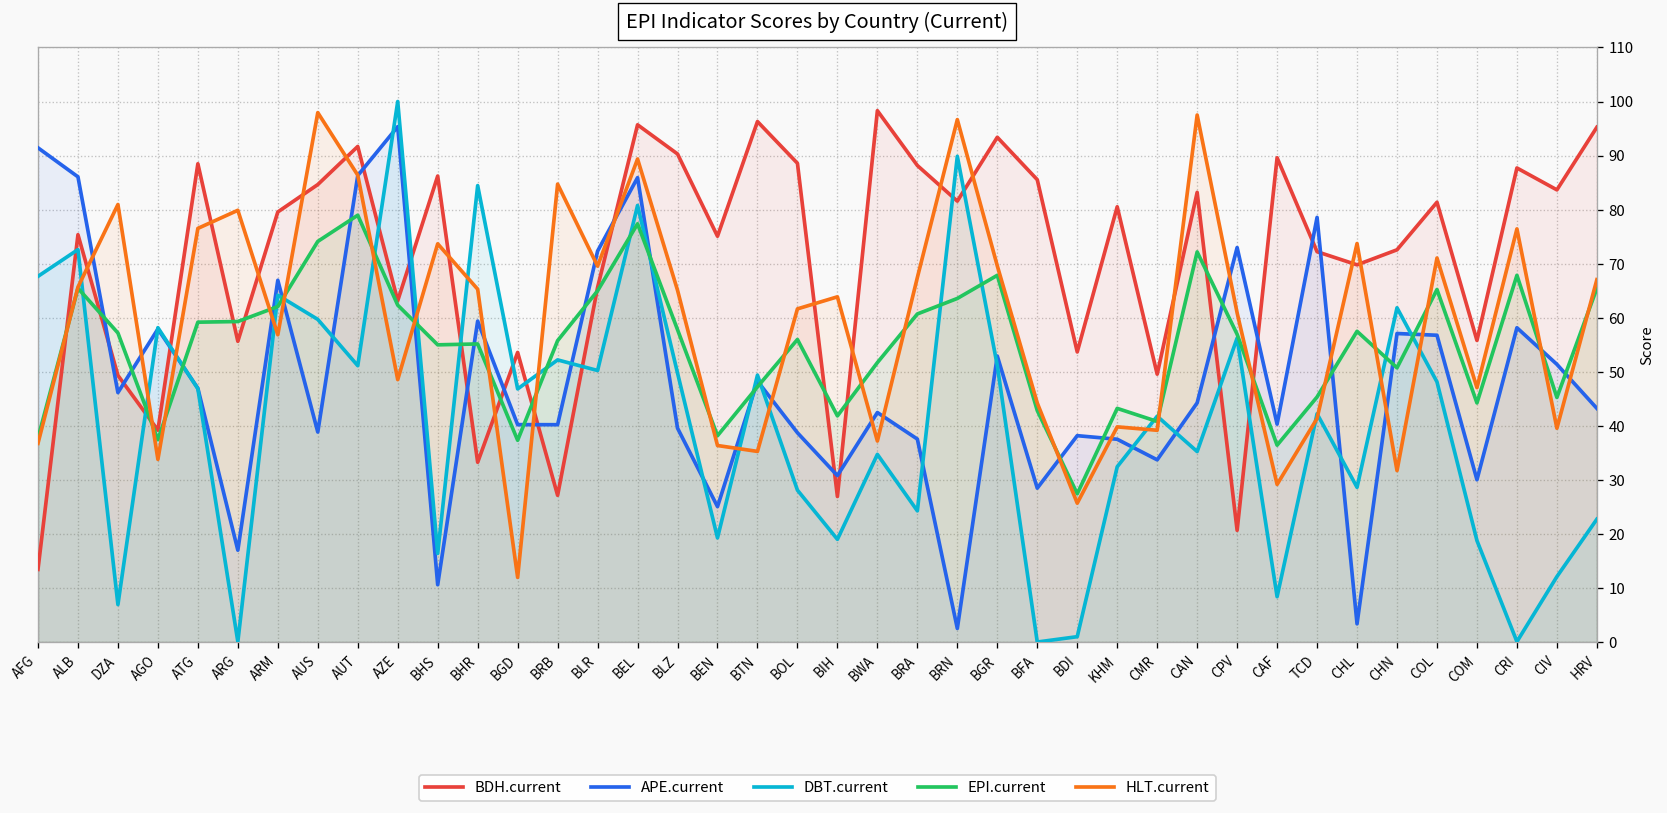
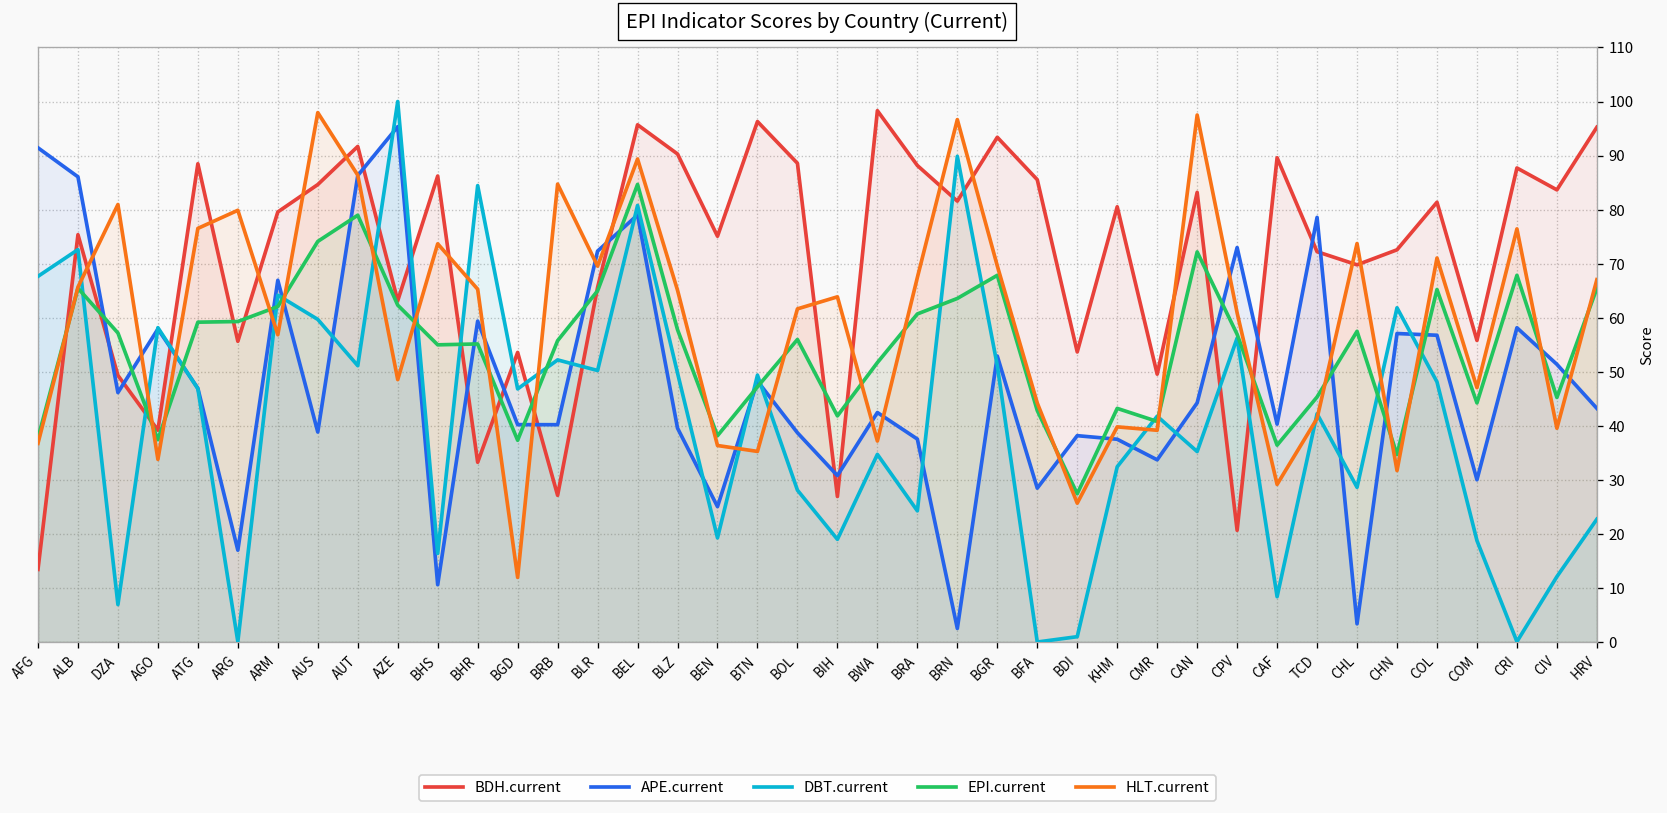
APE.current, BEL: 86 -> 79
EPI.current, BEL: 77 -> 85
EPI.current, CHN: 51 -> 35
